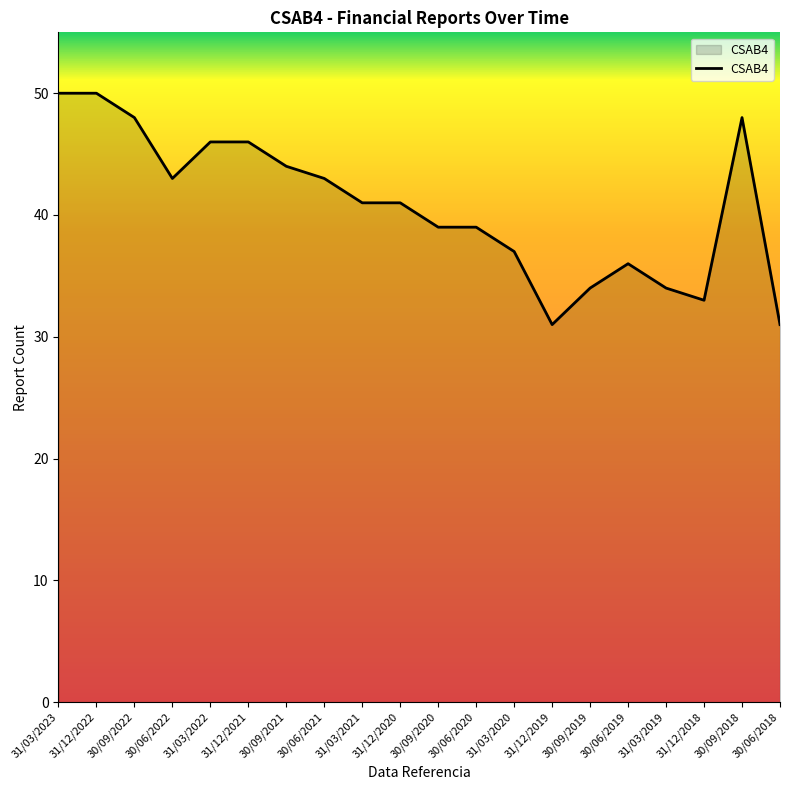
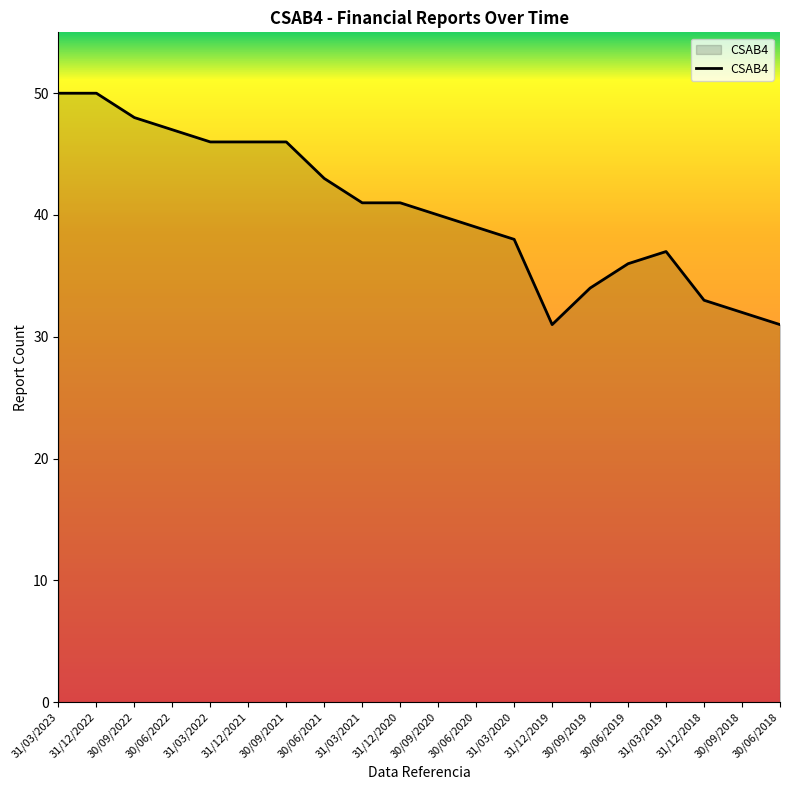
30/06/2022: 43 -> 47
30/09/2021: 44 -> 46
30/09/2020: 39 -> 40
31/03/2020: 37 -> 38
31/03/2019: 34 -> 37
30/09/2018: 48 -> 32
